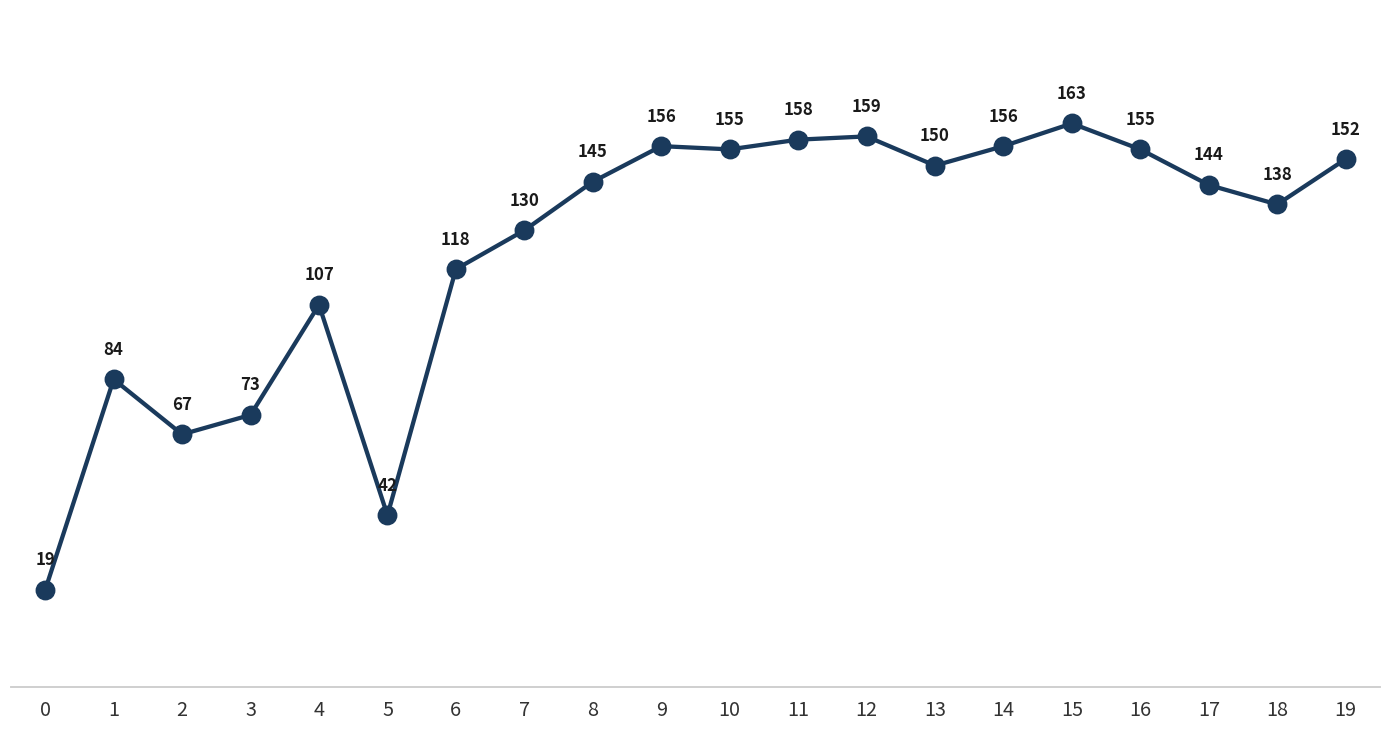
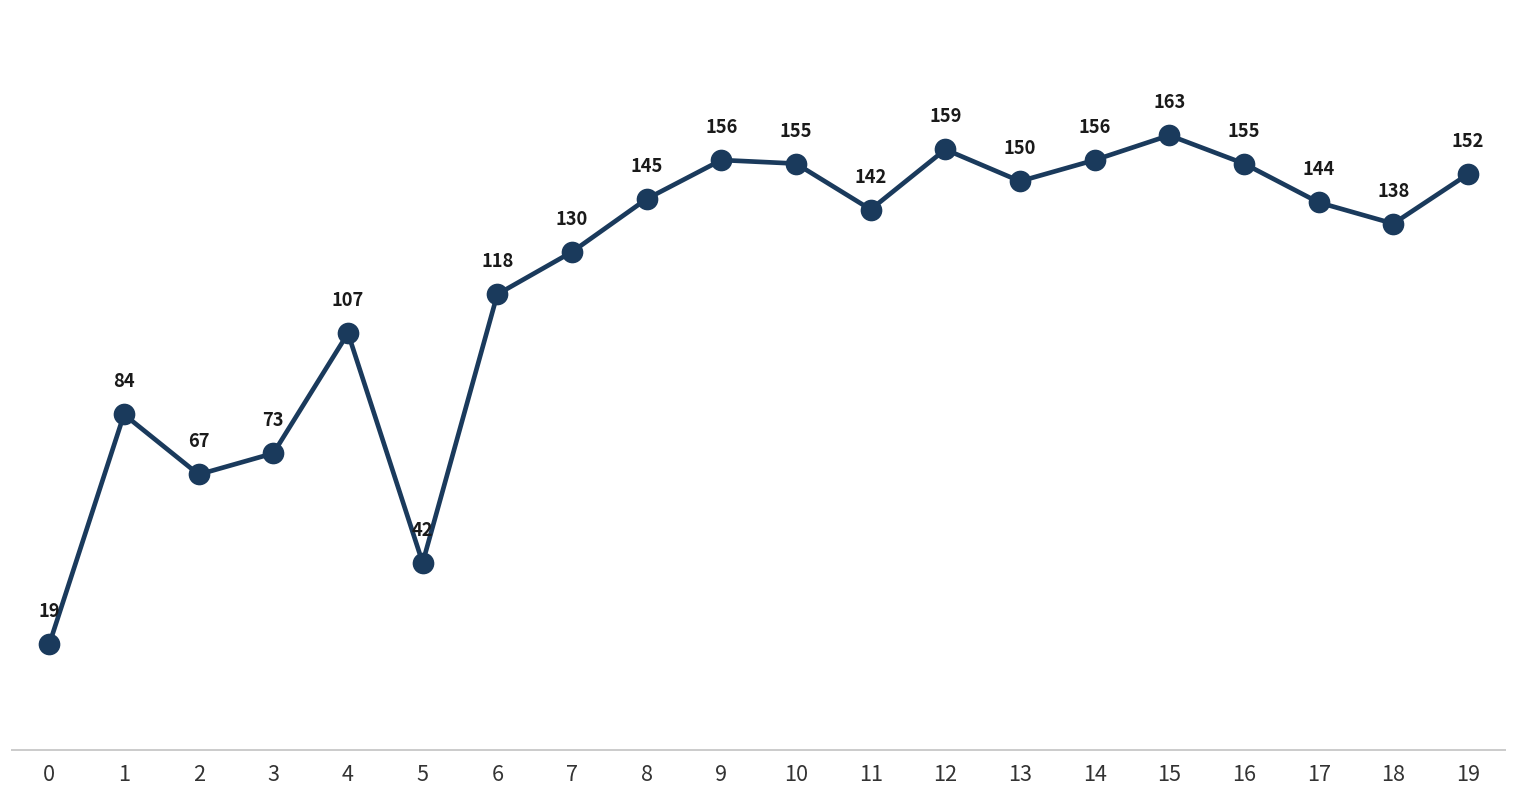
11: 158 -> 142
